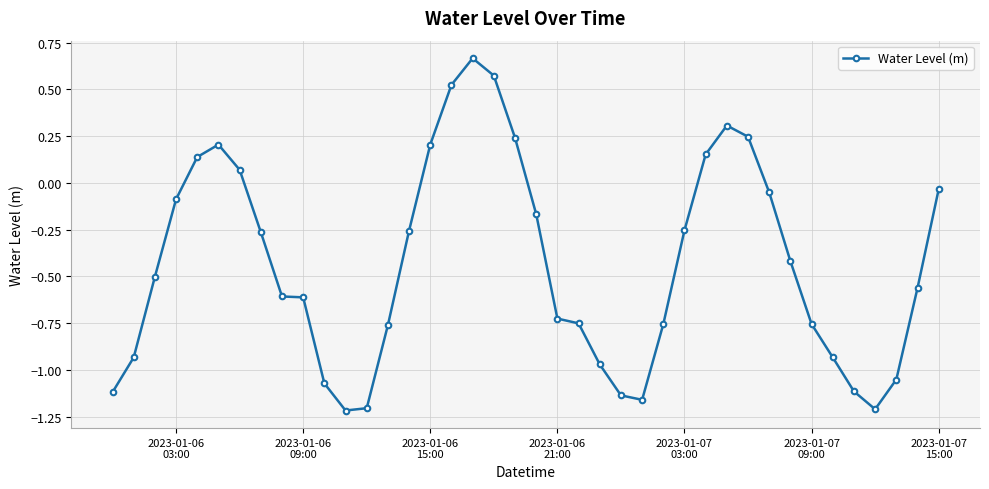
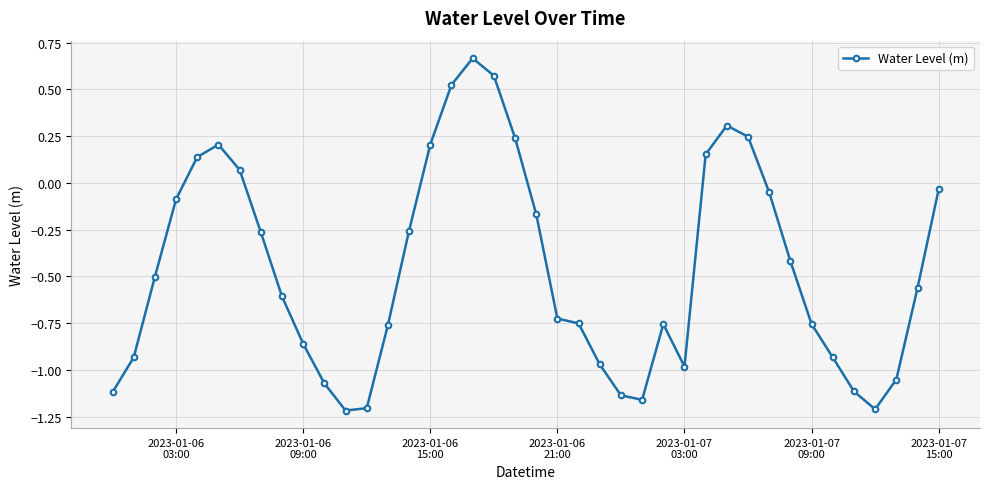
2023-01-06 09:00: -0.61 -> -0.86
2023-01-07 03:00: -0.25 -> -0.98
